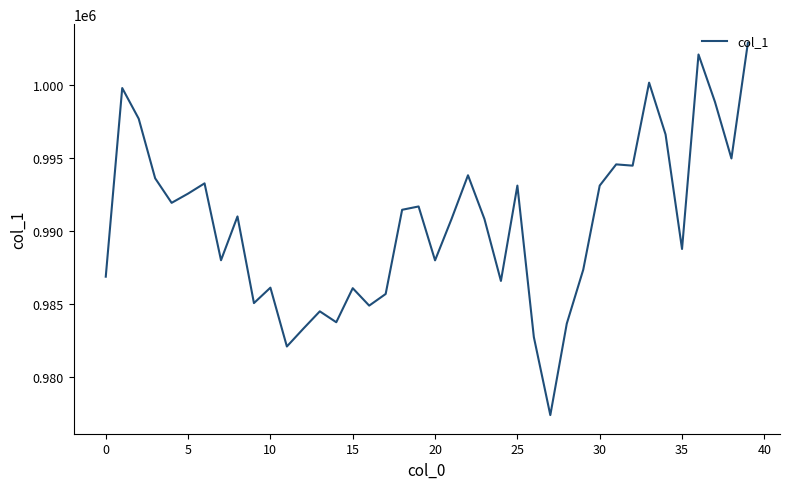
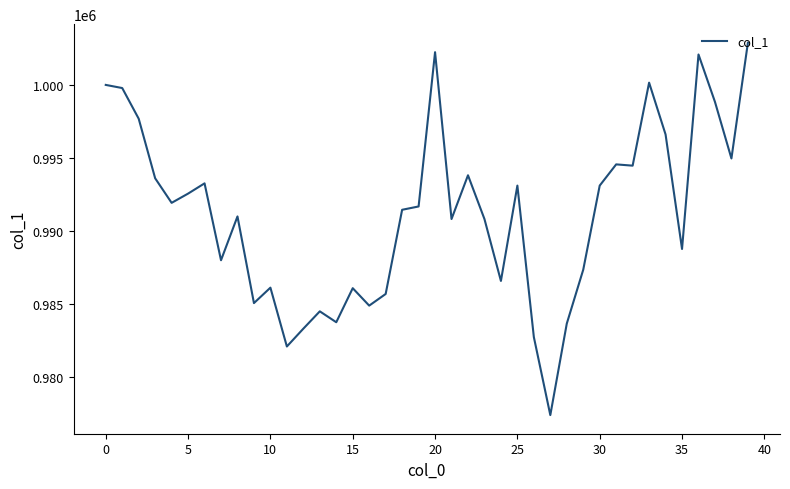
0: 986900 -> 1000000
20: 988000 -> 1002200
